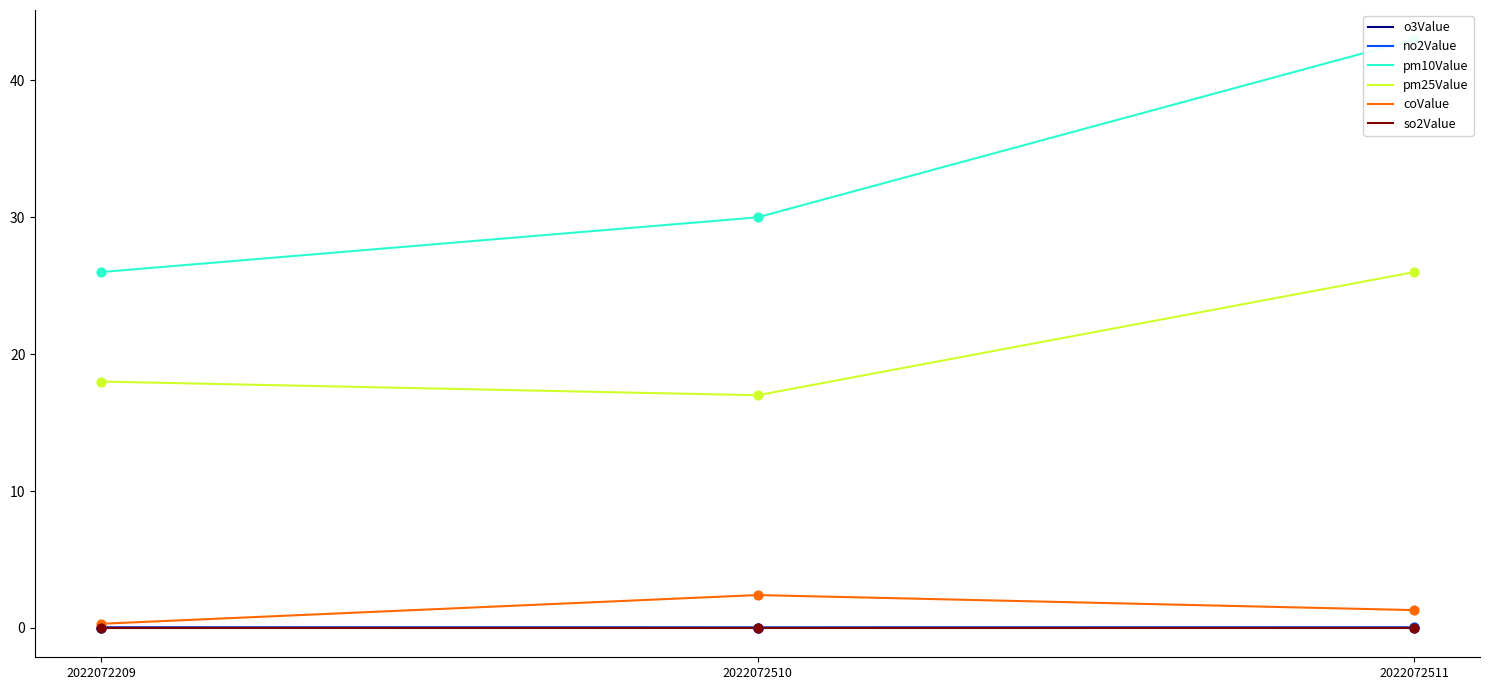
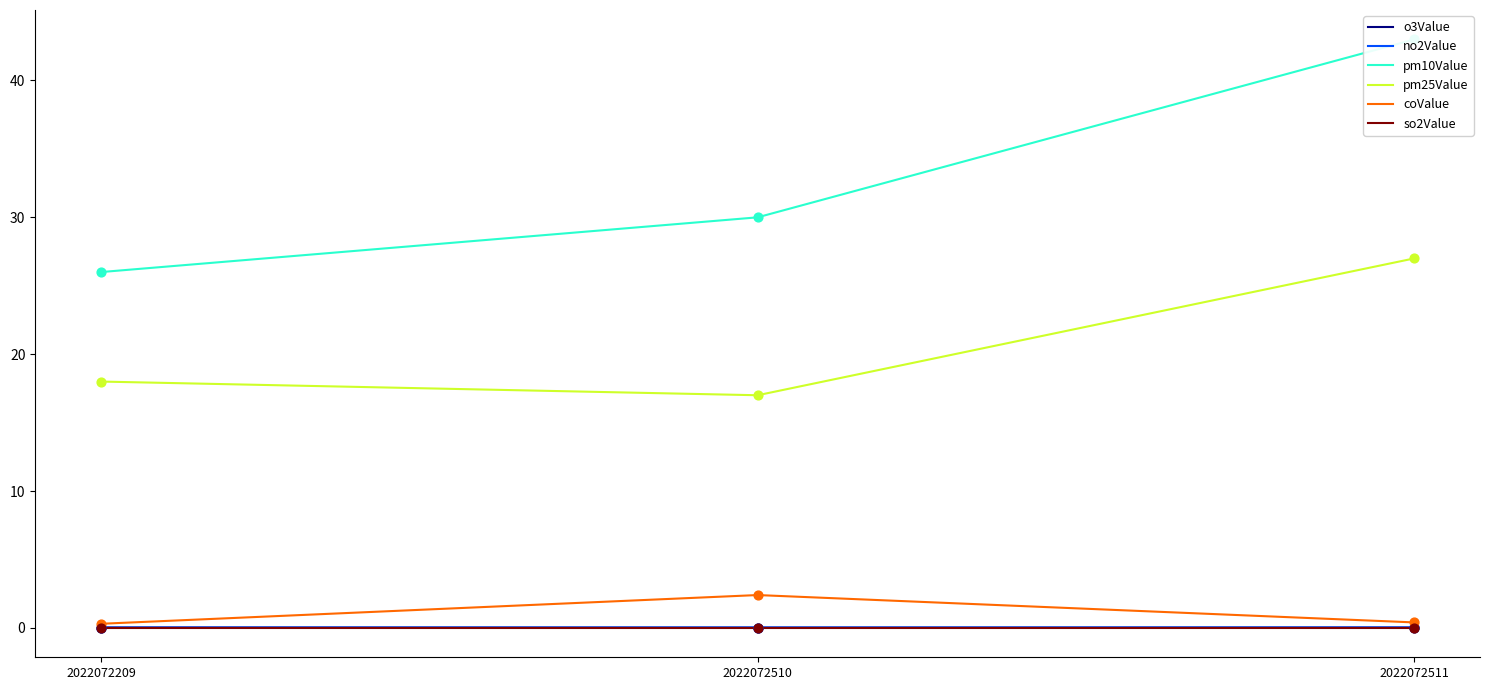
pm25Value, 2022072511: 26 -> 27
coValue, 2022072511: 1.3 -> 0.4
